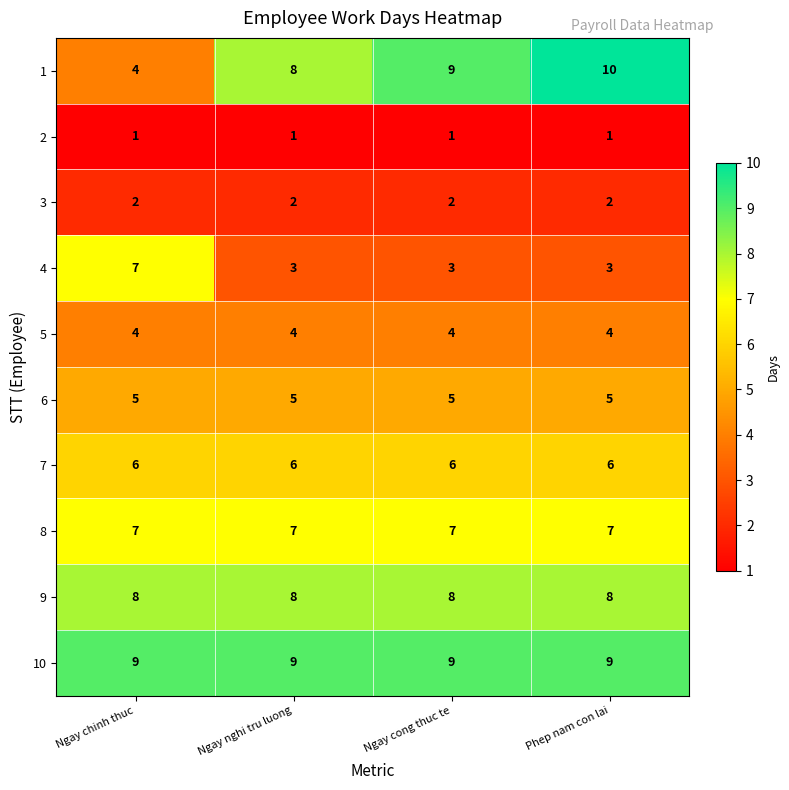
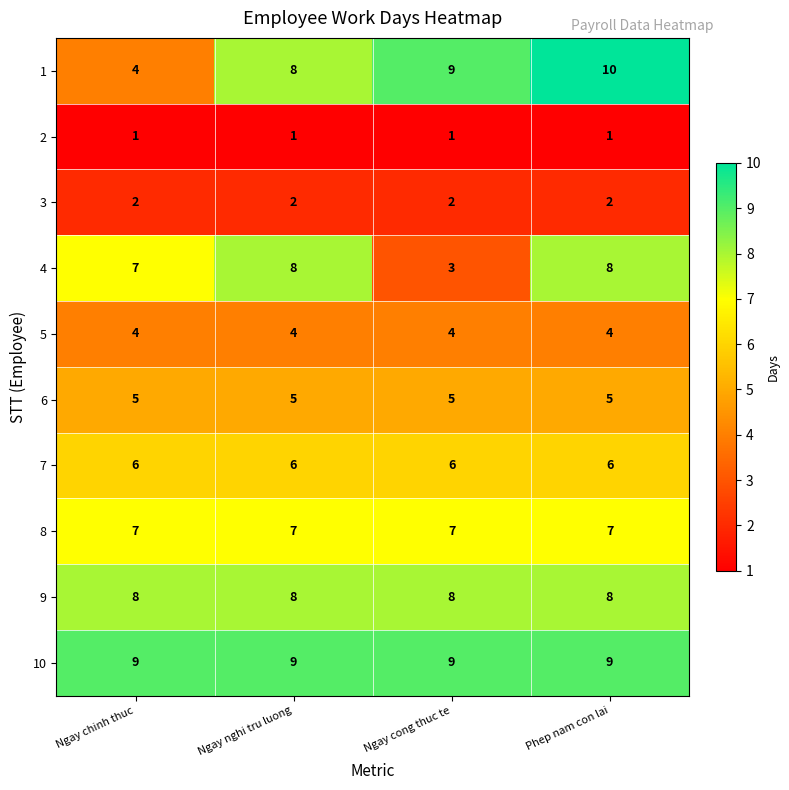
4, Ngay nghi tru luong: 3 -> 8
4, Phep nam con lai: 3 -> 8
